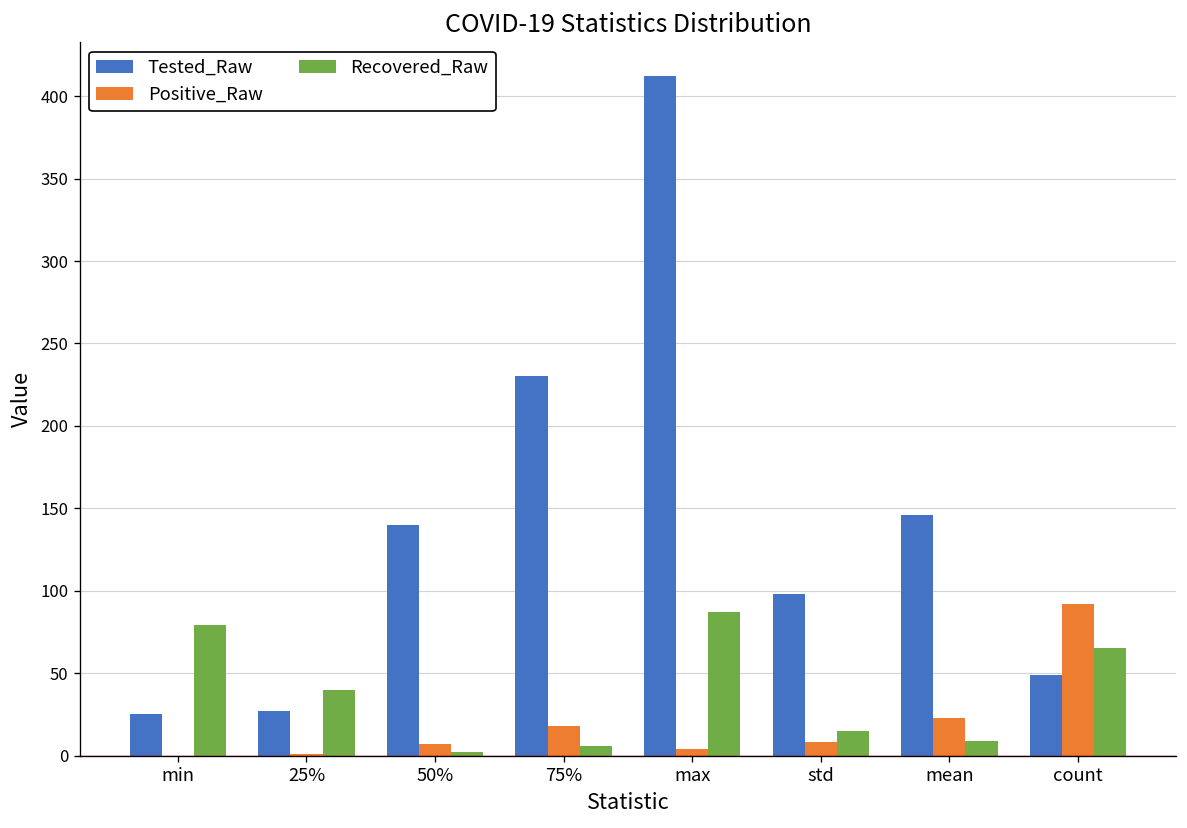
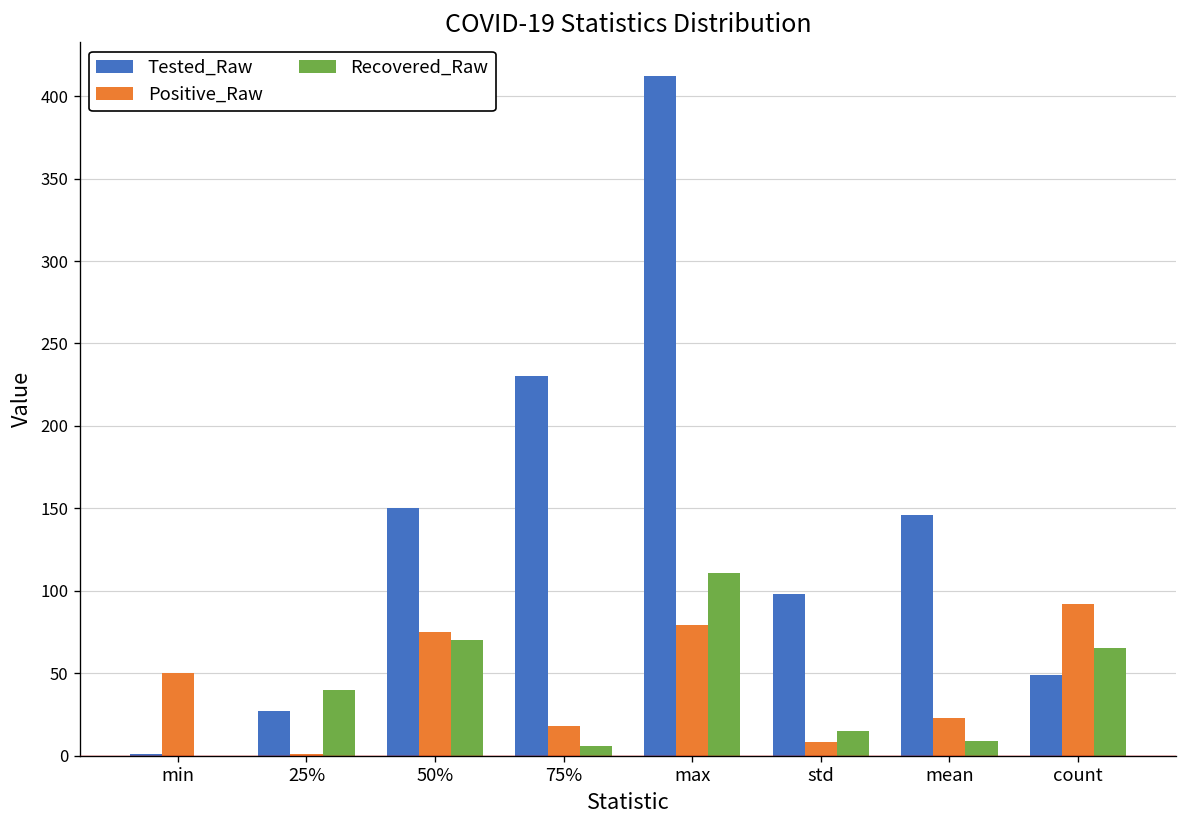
Tested_Raw, min: 25 -> 1
Positive_Raw, min: 0 -> 50
Recovered_Raw, min: 79 -> 0
Tested_Raw, 50%: 140 -> 150
Positive_Raw, 50%: 7 -> 75
Recovered_Raw, 50%: 2 -> 70
Positive_Raw, max: 4 -> 79
Recovered_Raw, max: 87 -> 111
